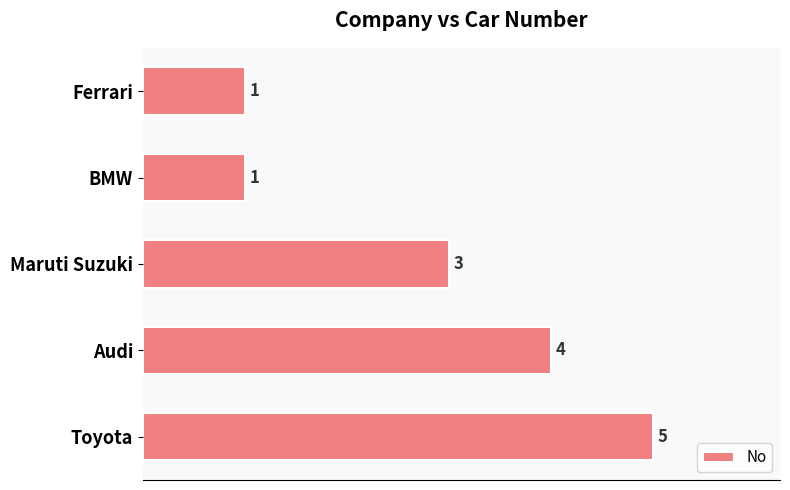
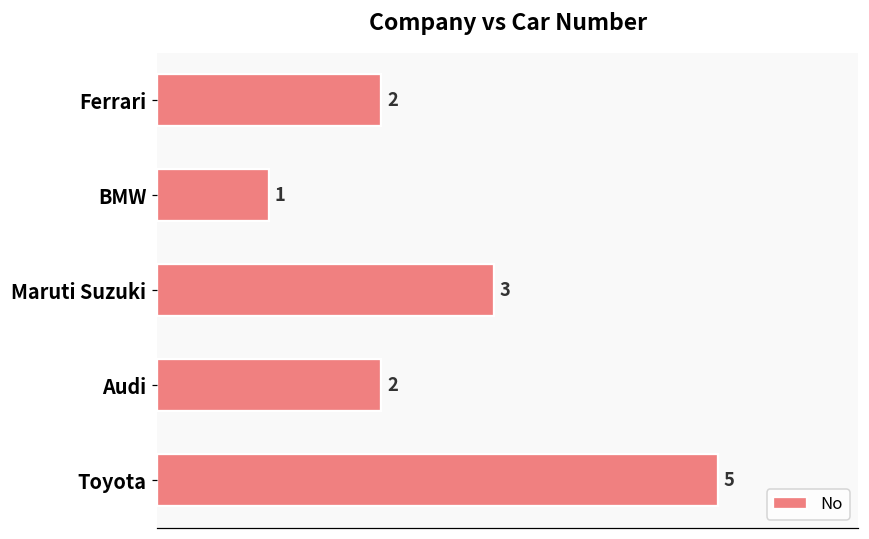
Ferrari: 1 -> 2
Audi: 4 -> 2
